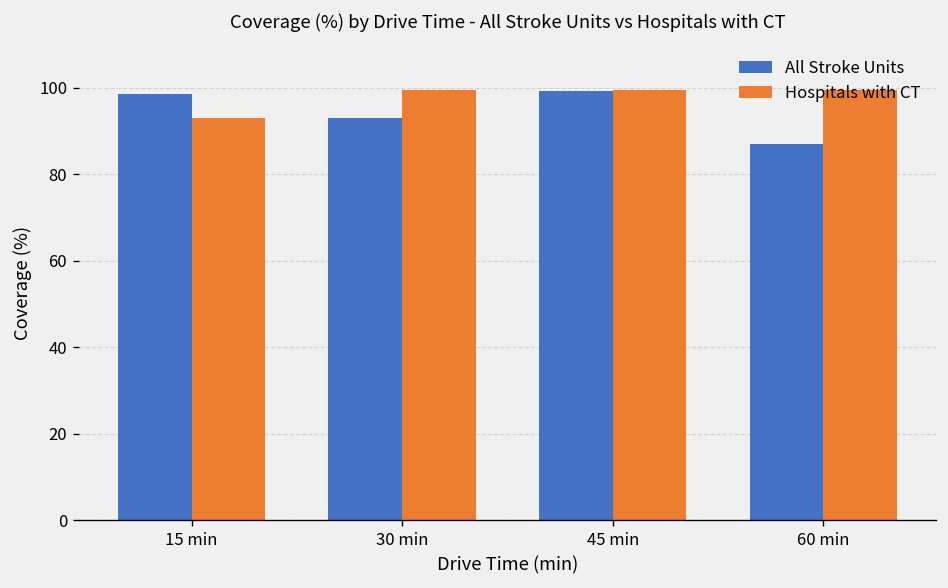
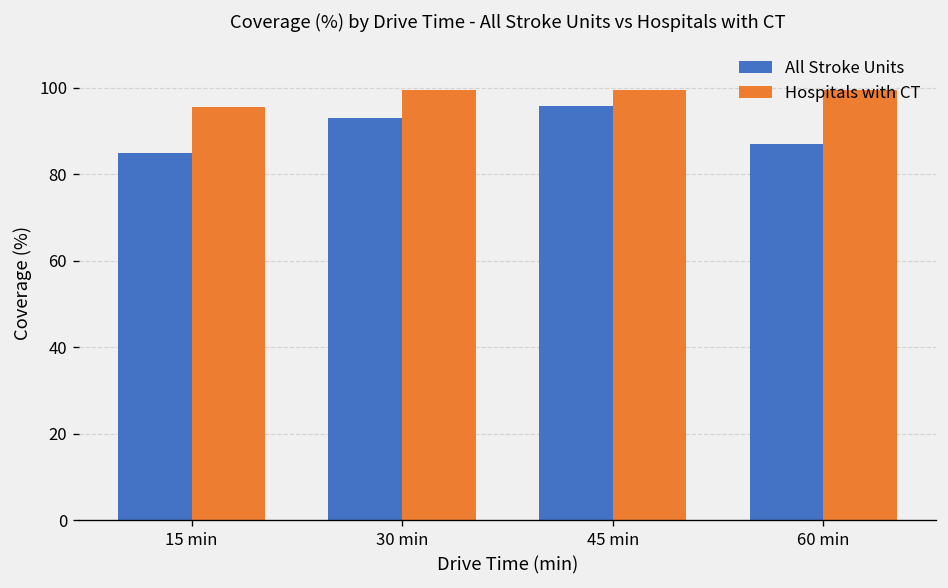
All Stroke Units, 15 min: 99 -> 85
Hospitals with CT, 15 min: 93 -> 96
All Stroke Units, 45 min: 99 -> 96
